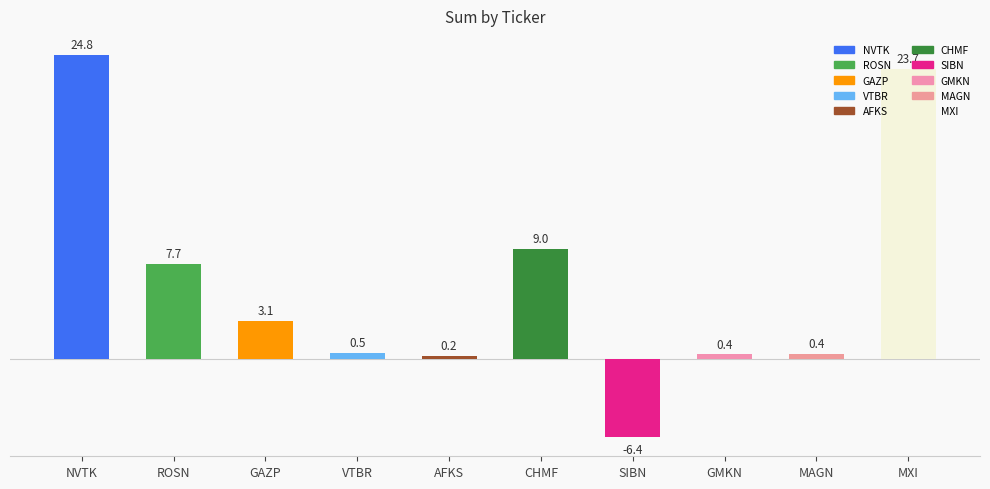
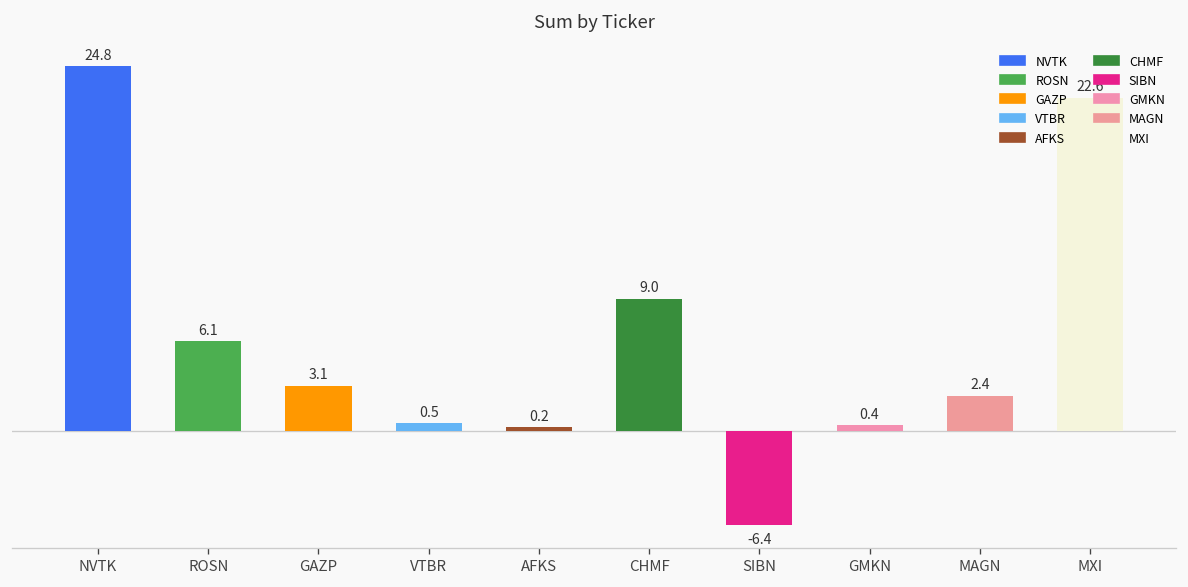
ROSN: 7.7 -> 6.1
MAGN: 0.4 -> 2.4
MXI: 23.7 -> 22.6
